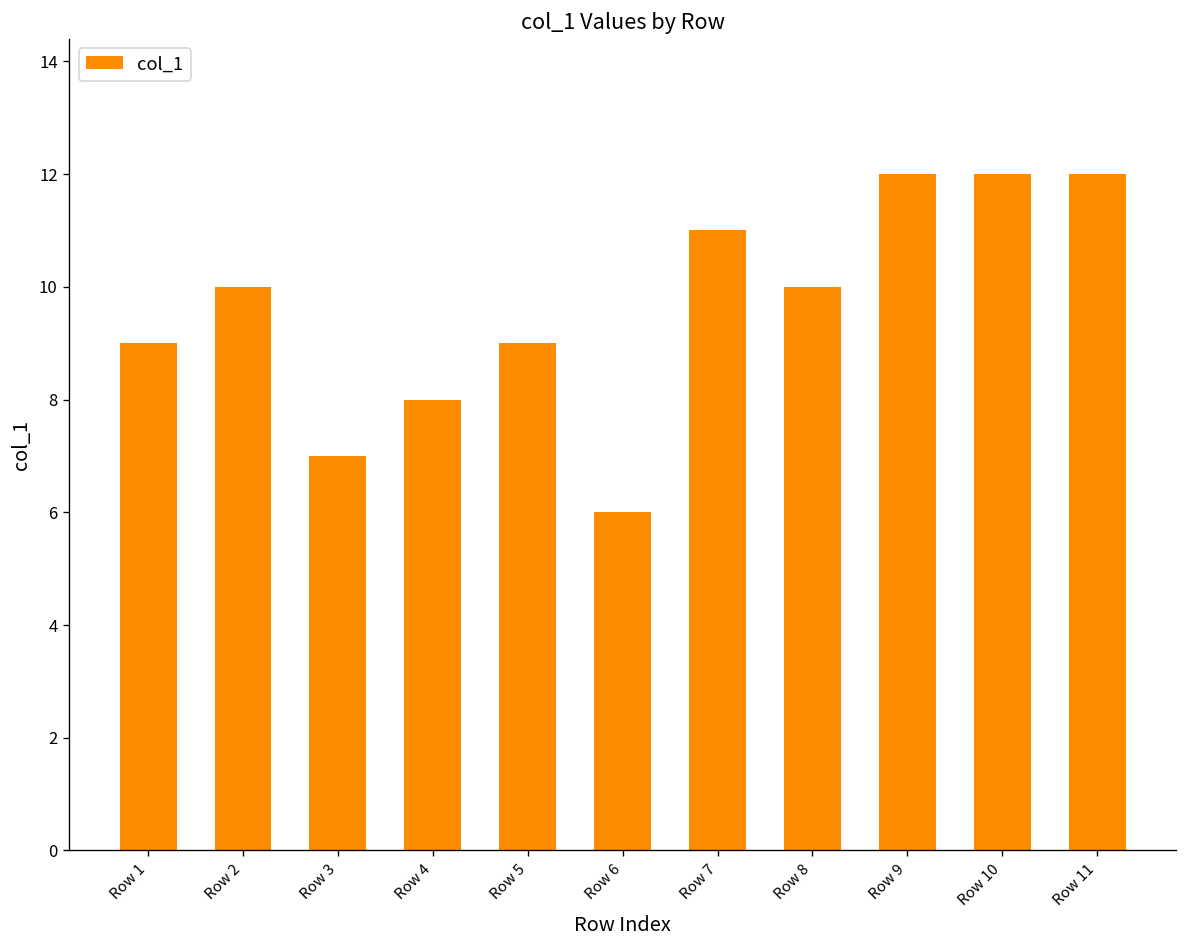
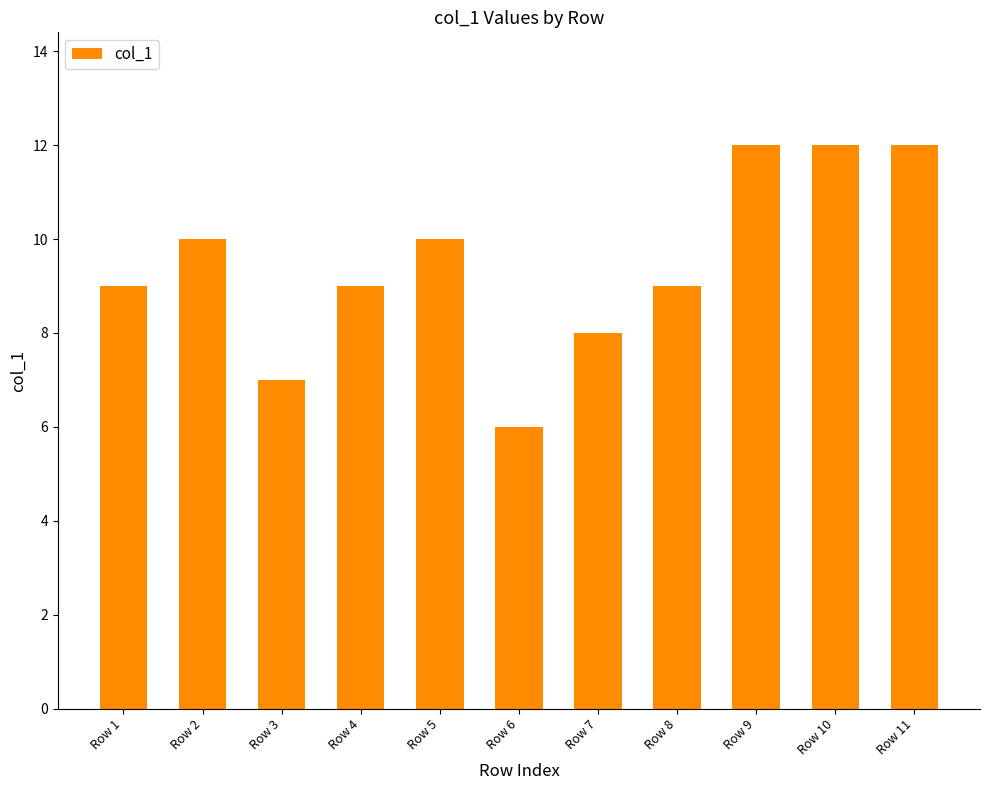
Row 4: 8 -> 9
Row 5: 9 -> 10
Row 7: 11 -> 8
Row 8: 10 -> 9
